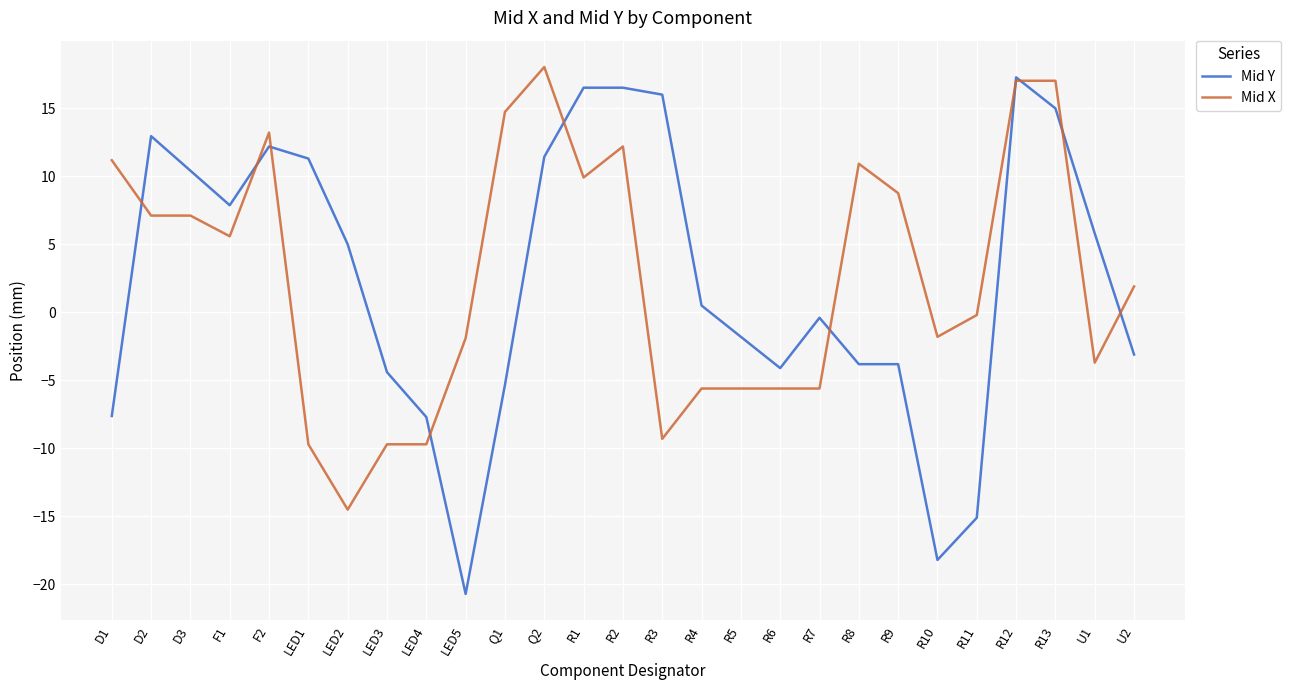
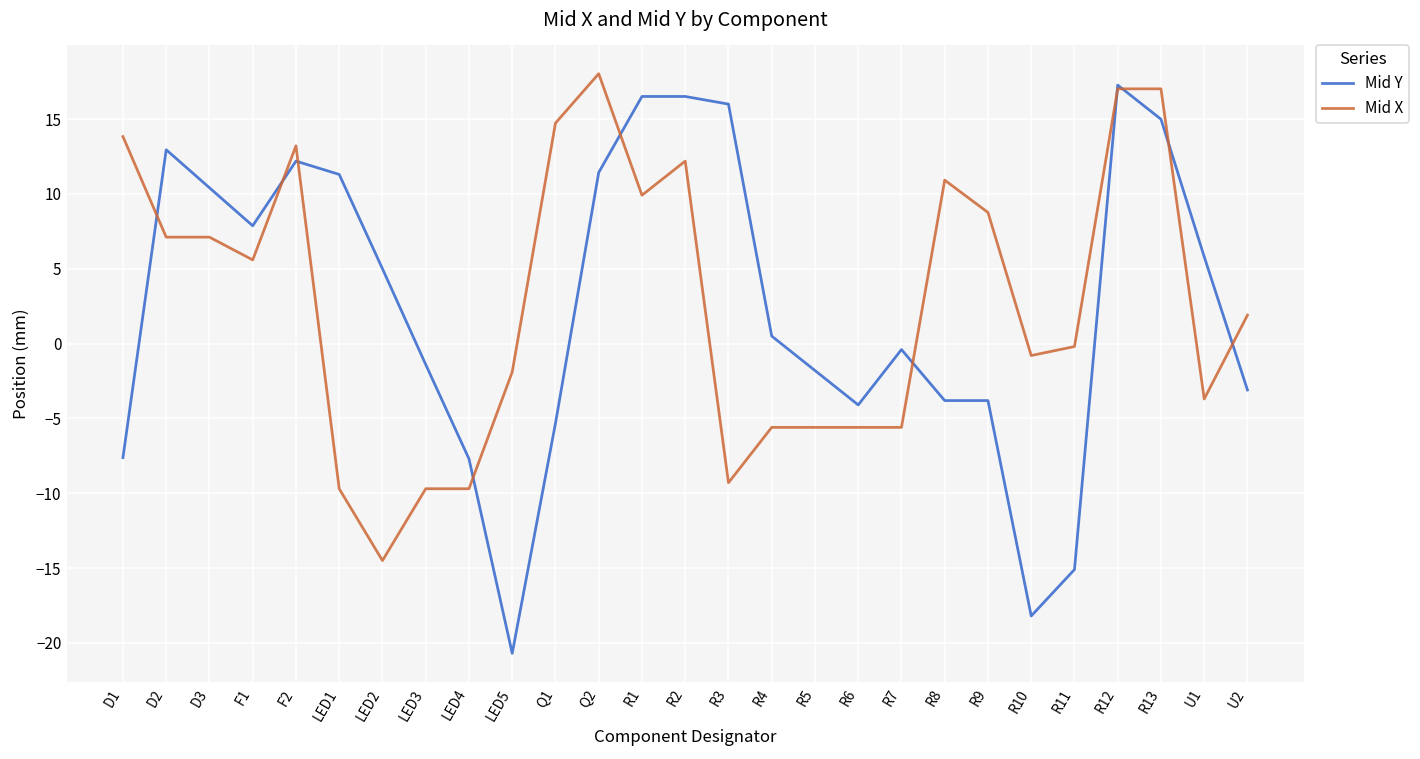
Mid X, D1: 11.2 -> 13.8
Mid Y, LED3: -4.4 -> -1.4
Mid X, R10: -1.8 -> -0.8
